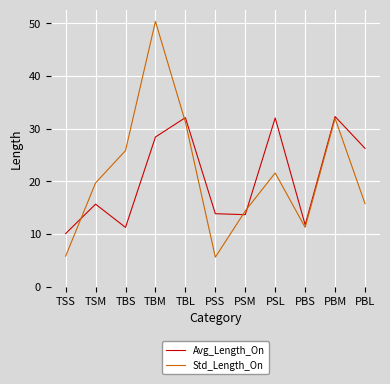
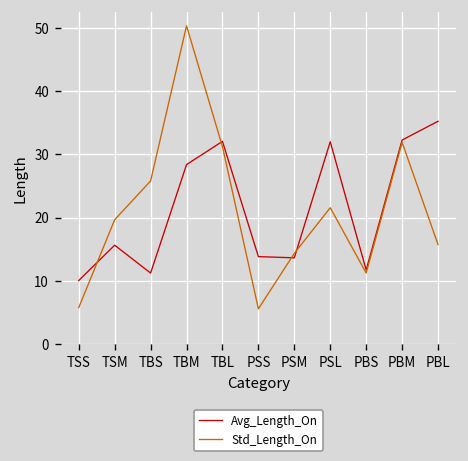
Avg_Length_On, PBL: 26 -> 35
